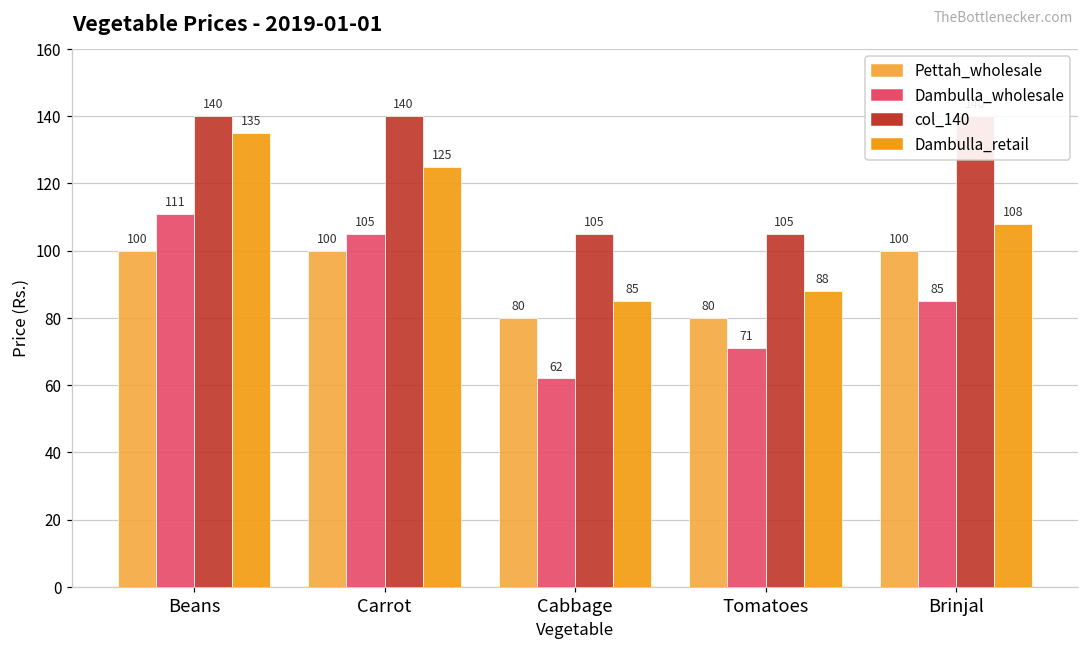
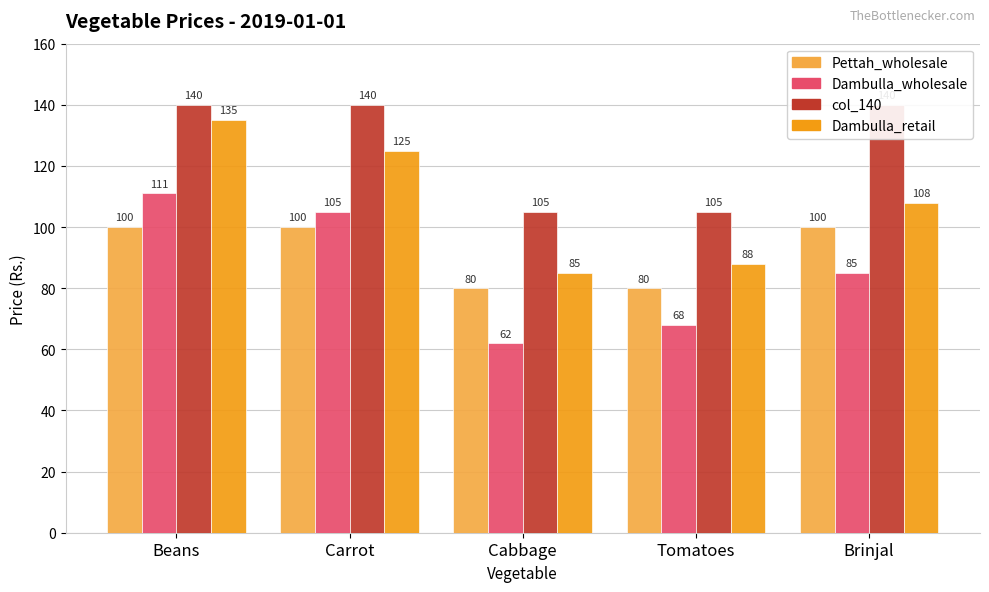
Dambulla_wholesale, Tomatoes: 71 -> 68
